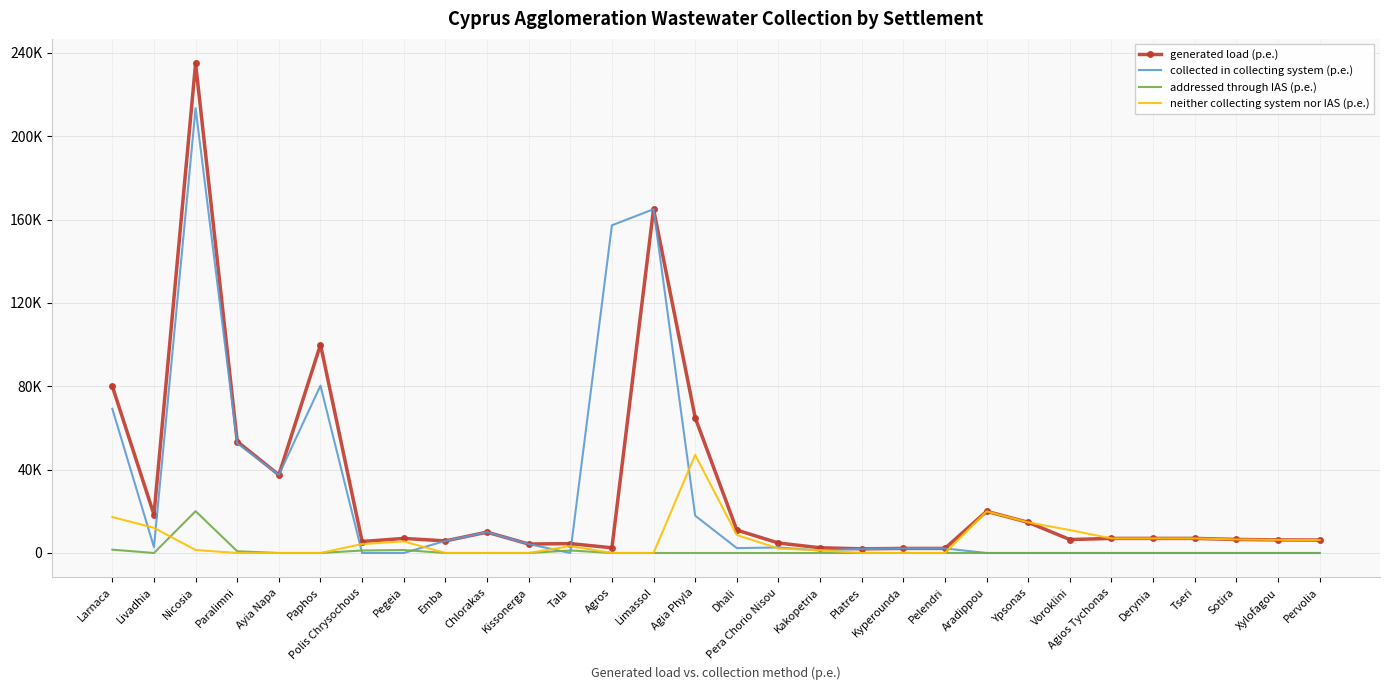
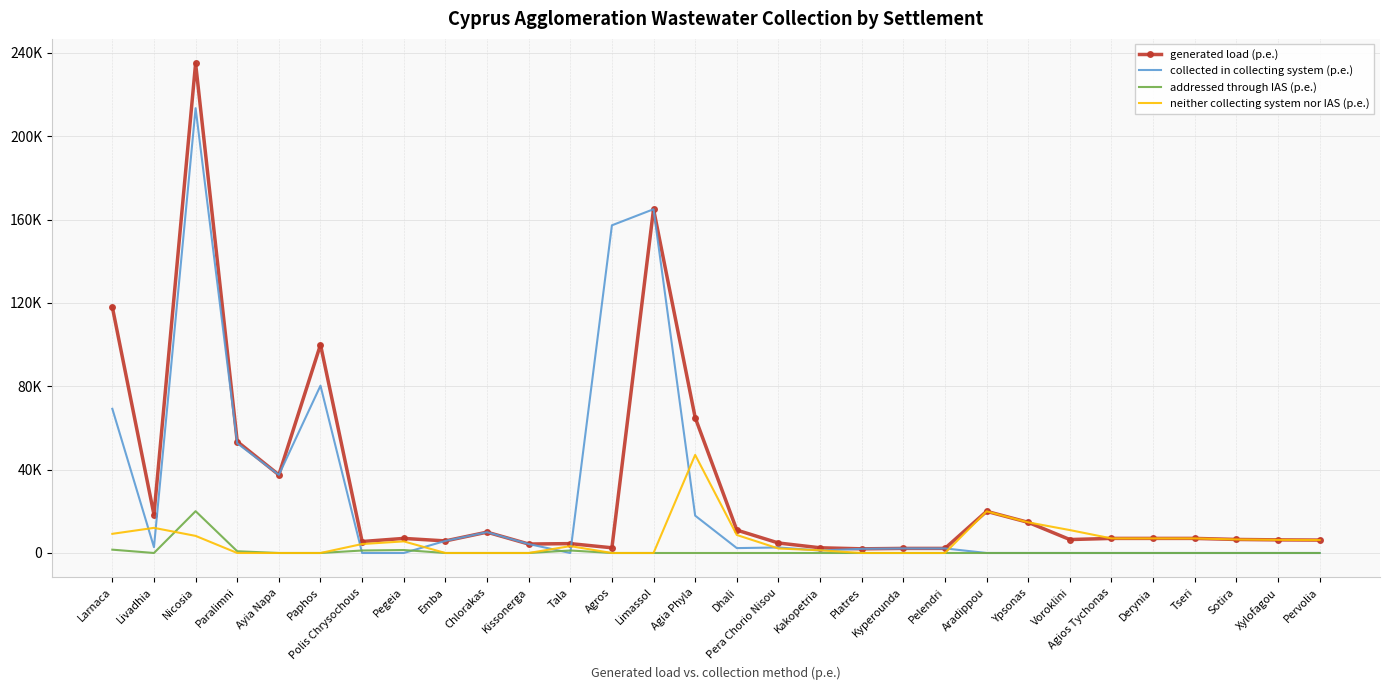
generated load (p.e.), Larnaca: 80000 -> 118000
neither collecting system nor IAS (p.e.), Larnaca: 17000 -> 9000
neither collecting system nor IAS (p.e.), Nicosia: 1000 -> 8000
